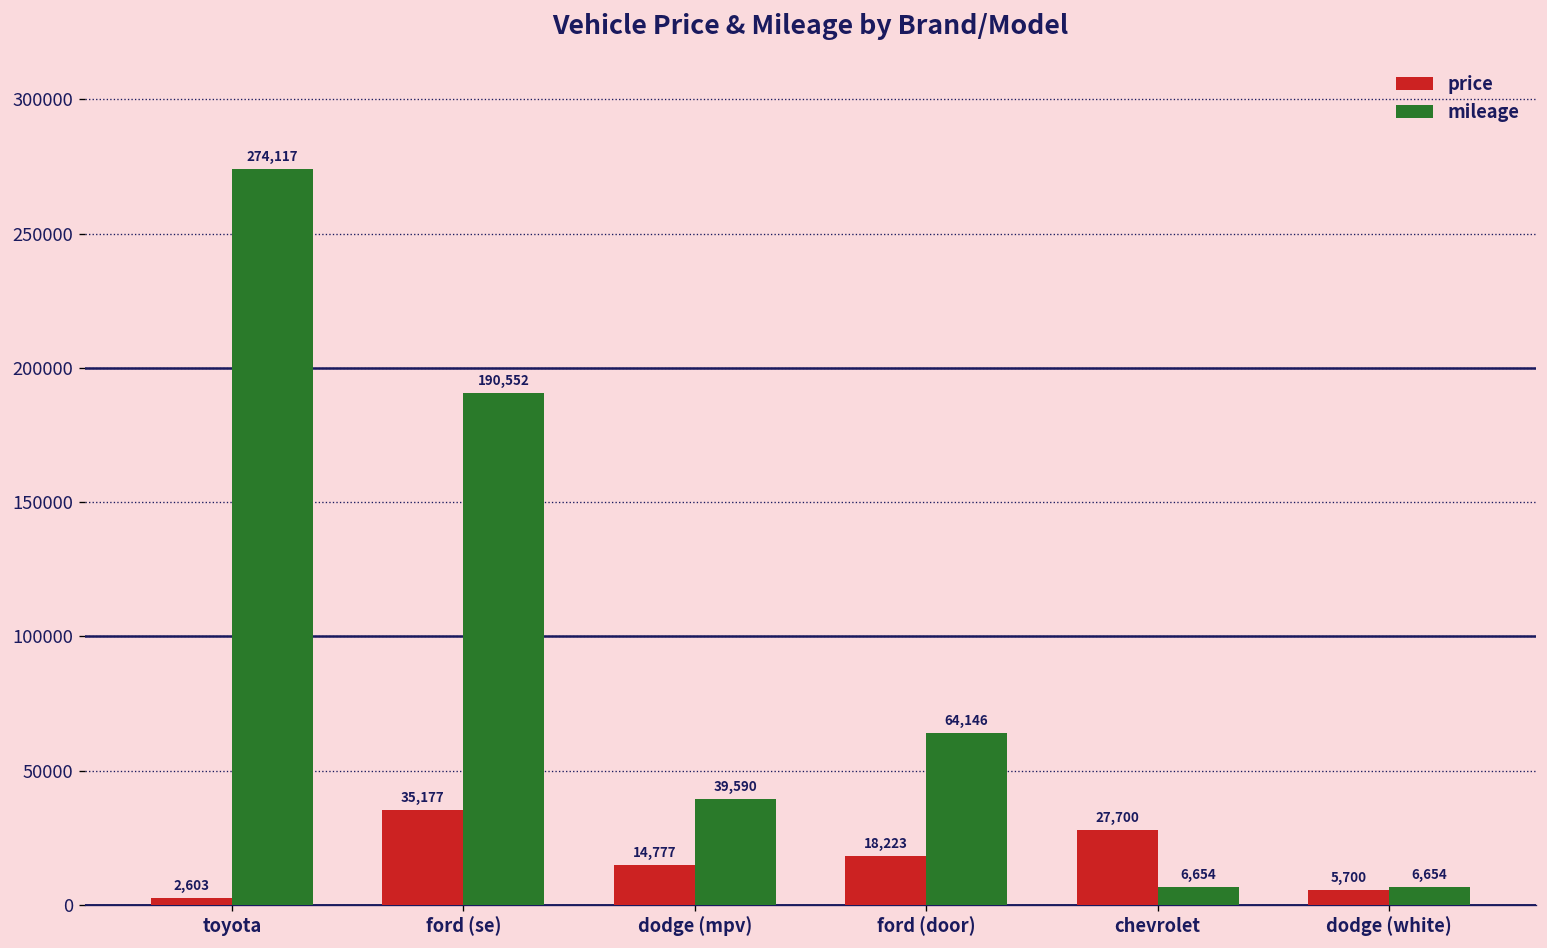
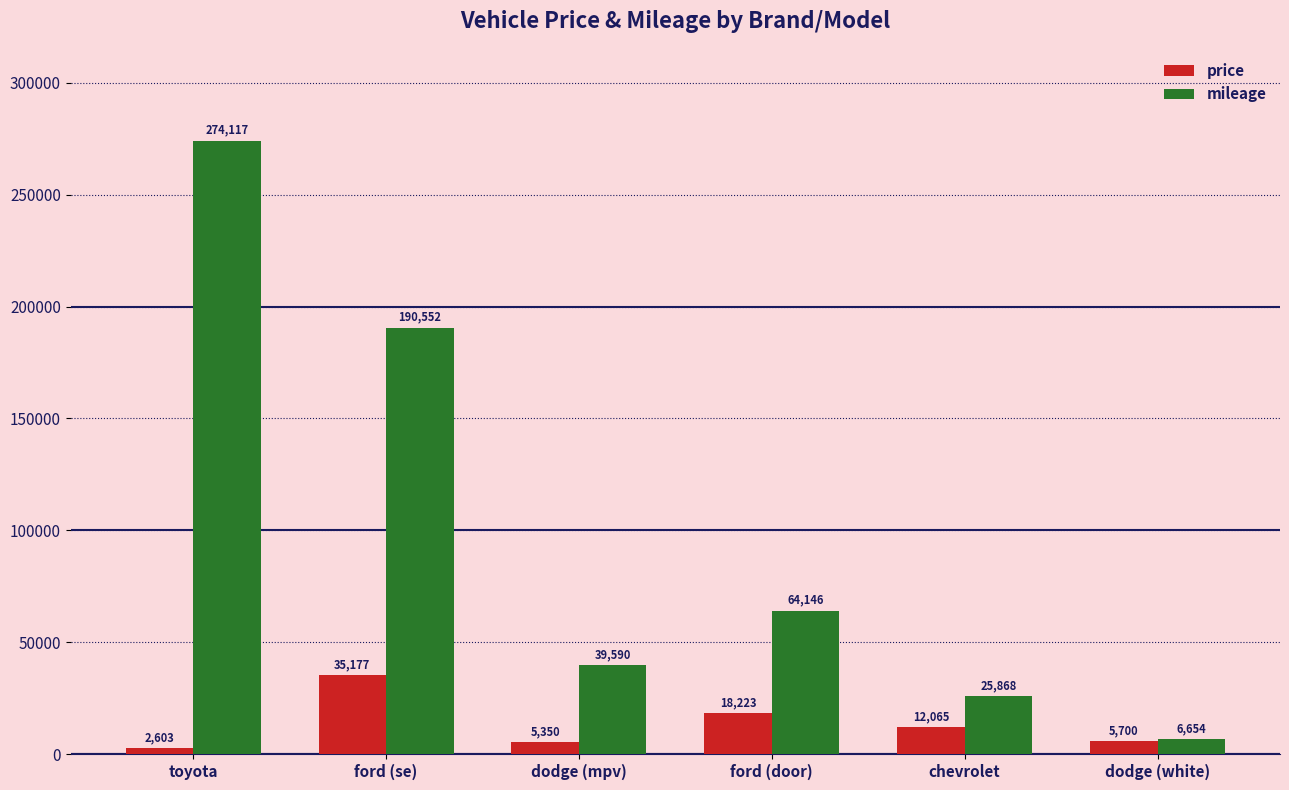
price, dodge (mpv): 14,777 -> 5,350
price, chevrolet: 27,700 -> 12,065
mileage, chevrolet: 6,654 -> 25,868
